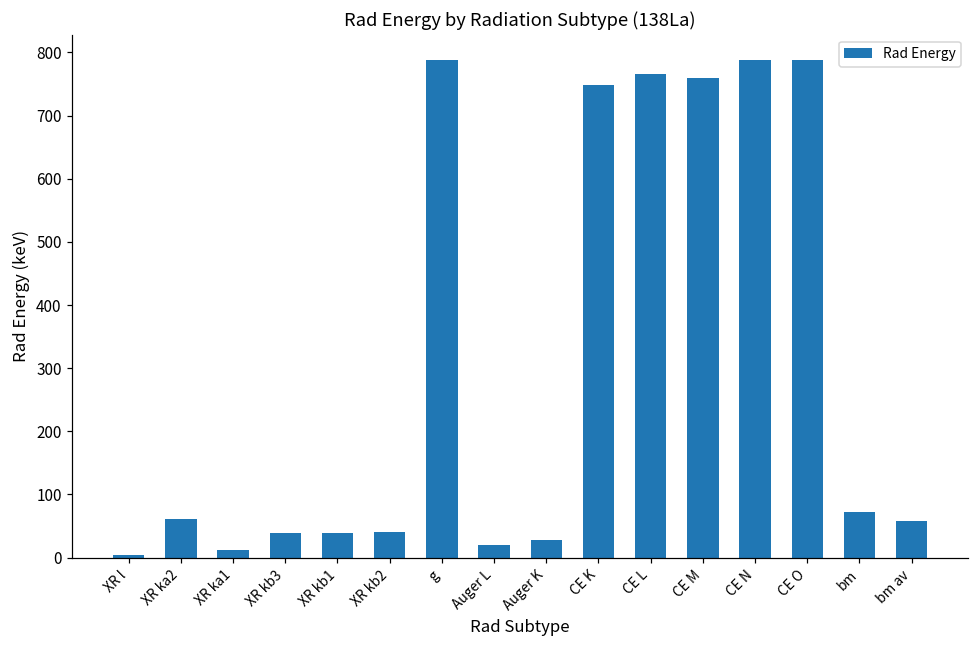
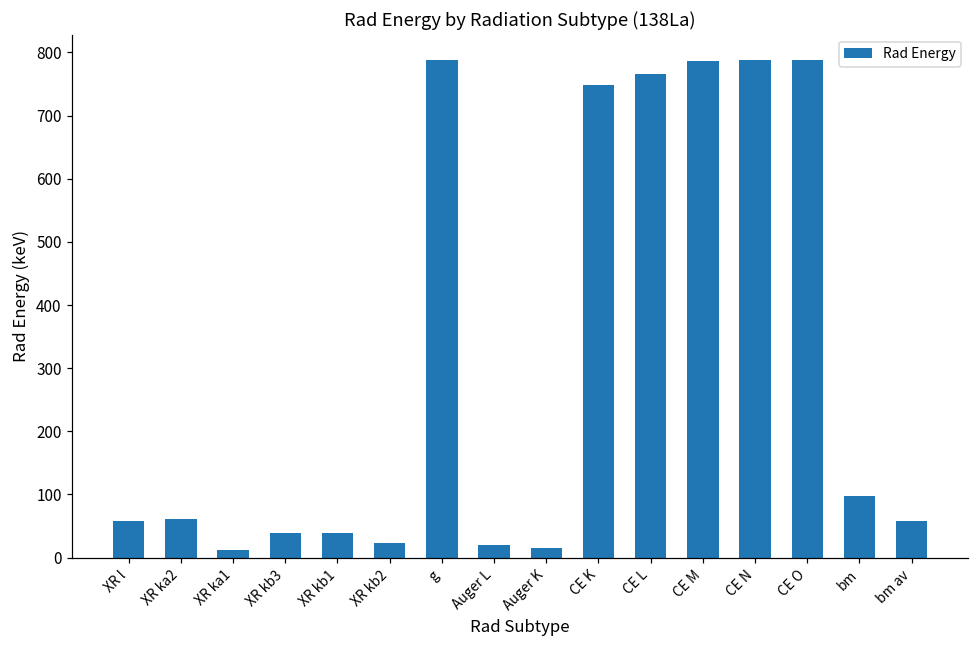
XR l: 0 -> 60
XR kb2: 40 -> 20
Auger K: 30 -> 10
CE M: 760 -> 790
bm: 70 -> 100
